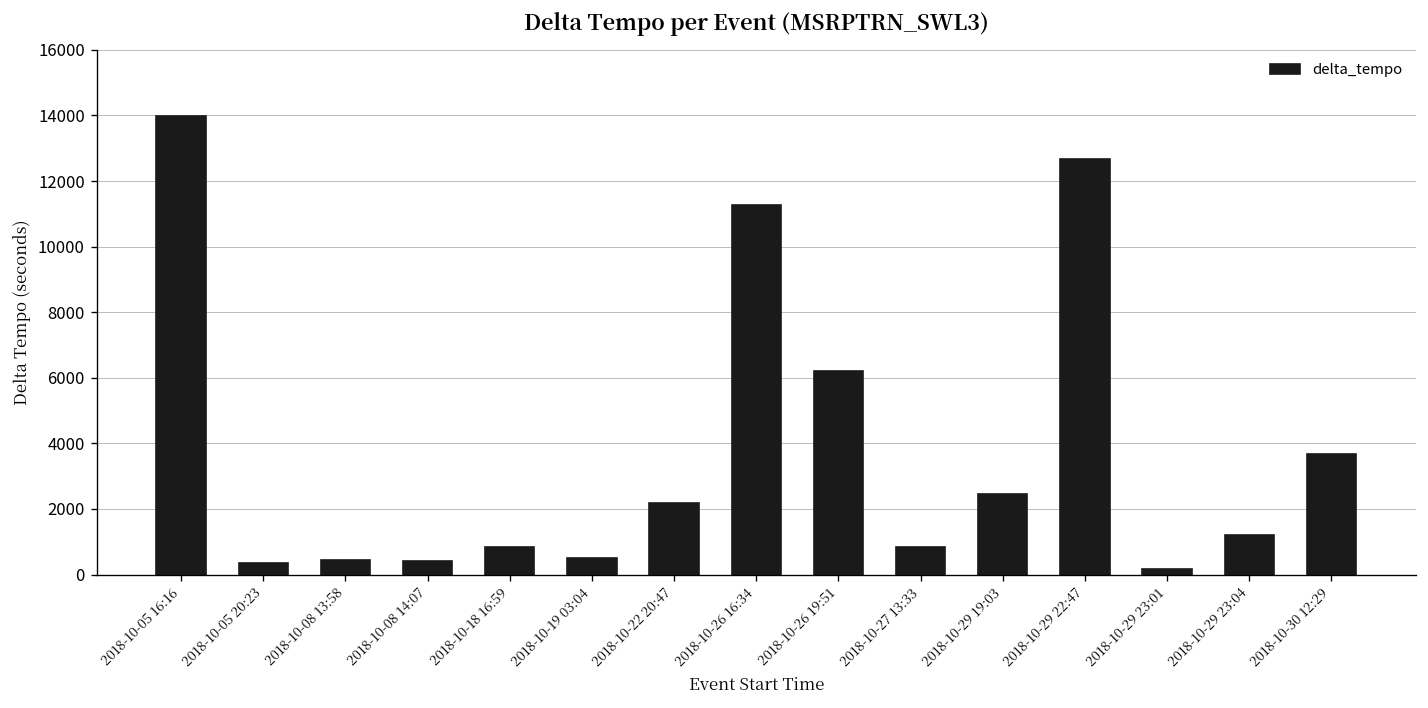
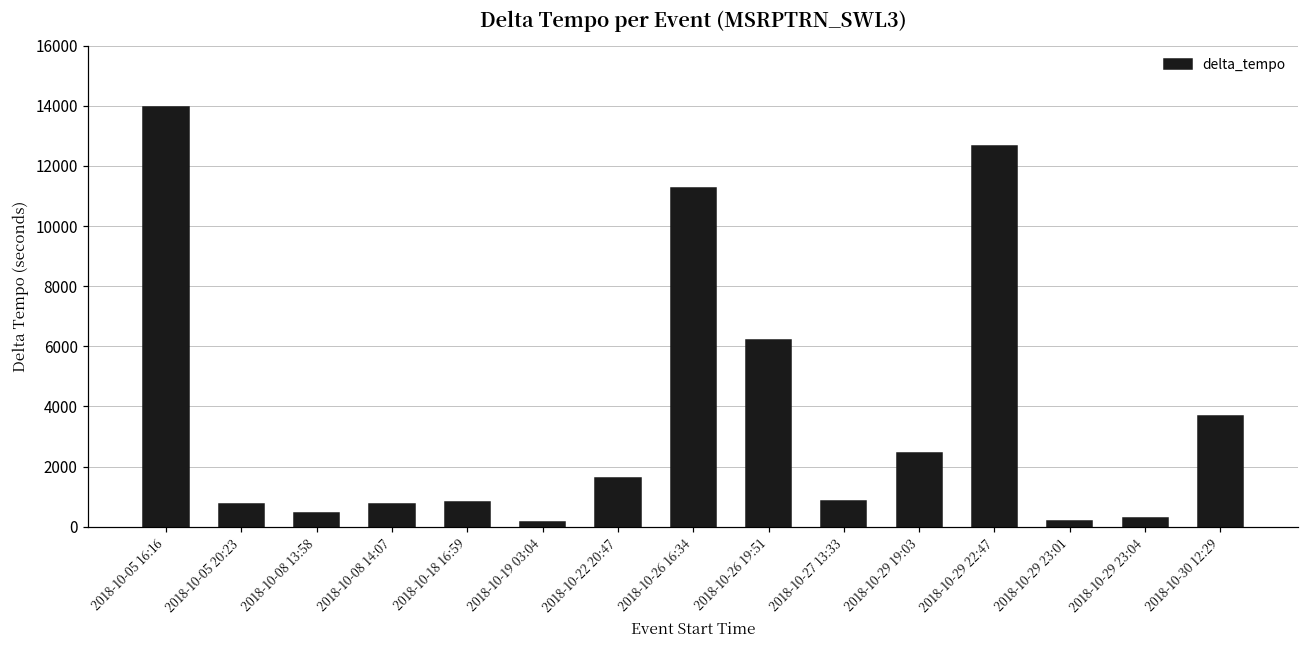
2018-10-05 20:23: 400 -> 700
2018-10-08 14:07: 400 -> 800
2018-10-19 03:04: 500 -> 200
2018-10-22 20:47: 2200 -> 1600
2018-10-29 23:04: 1200 -> 300
